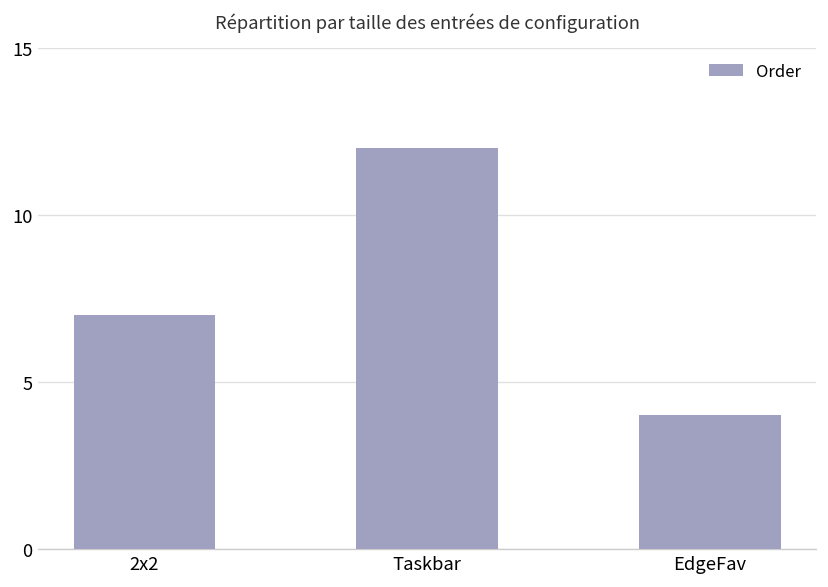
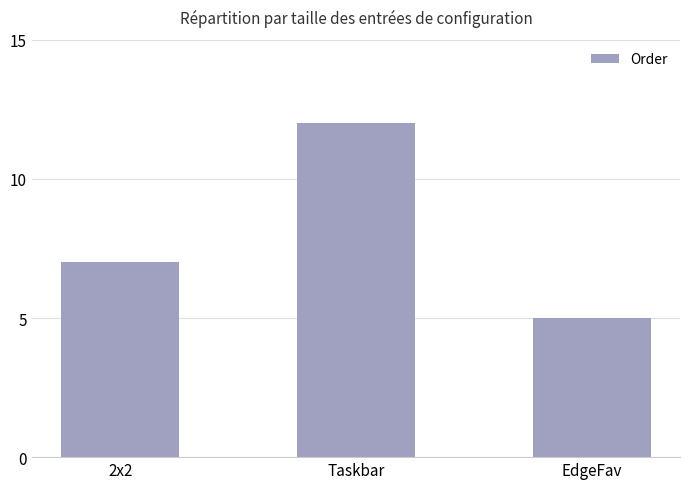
EdgeFav: 4 -> 5
